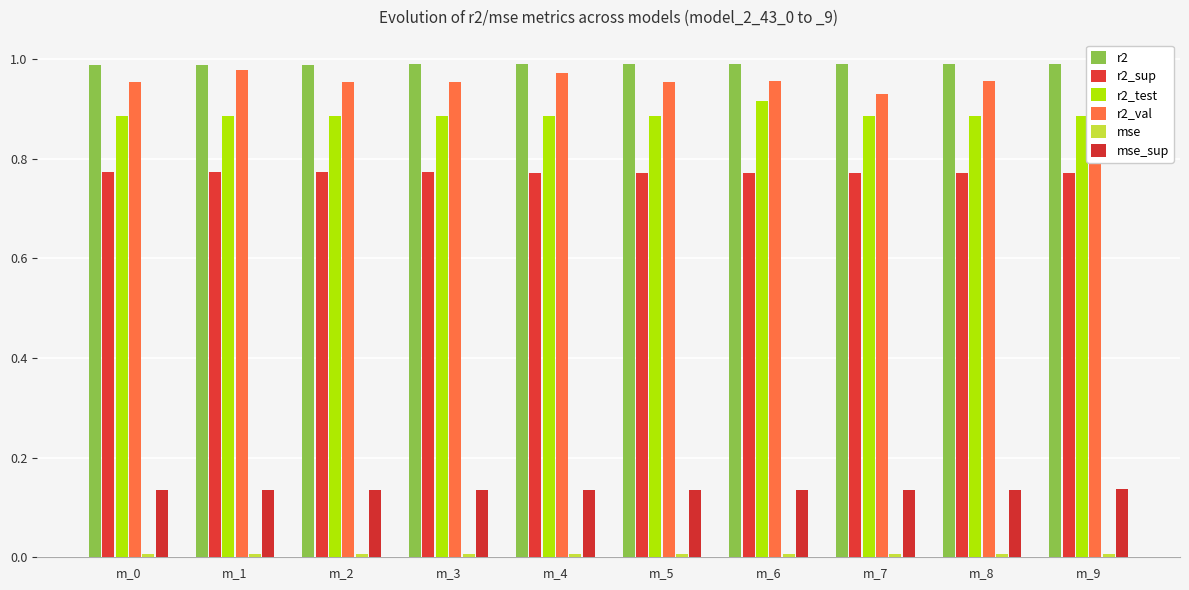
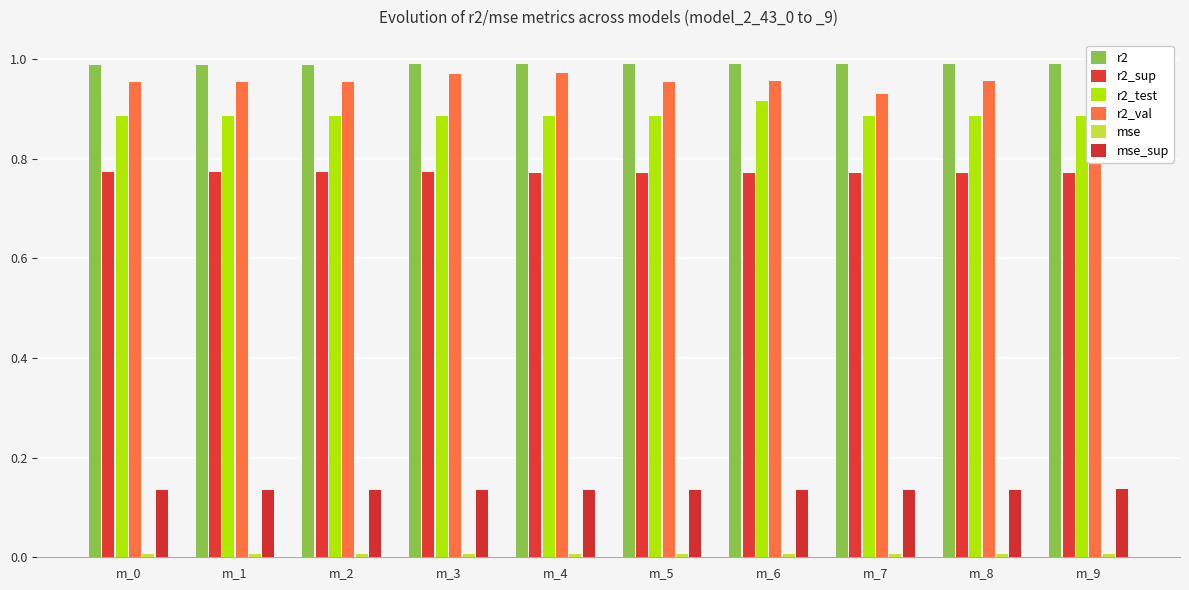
r2_val, m_1: 0.98 -> 0.95
r2_val, m_3: 0.95 -> 0.97
